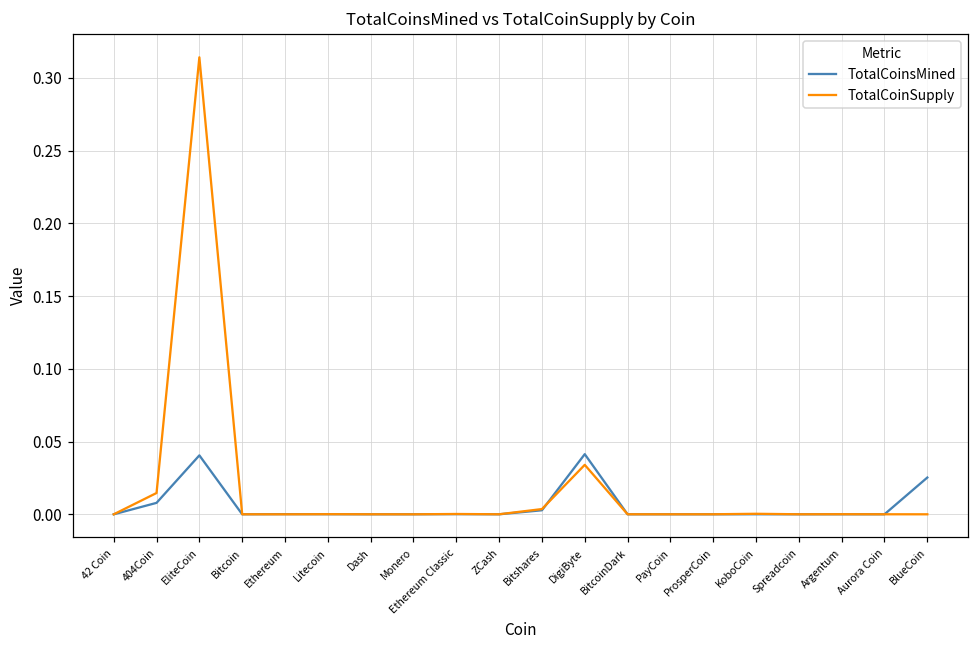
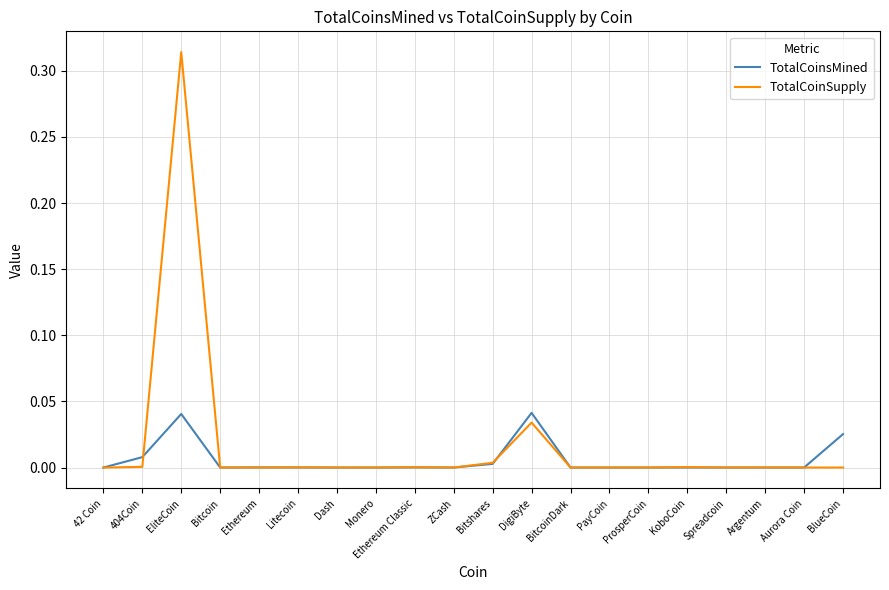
TotalCoinSupply, 404Coin: 0.015 -> 0.001
